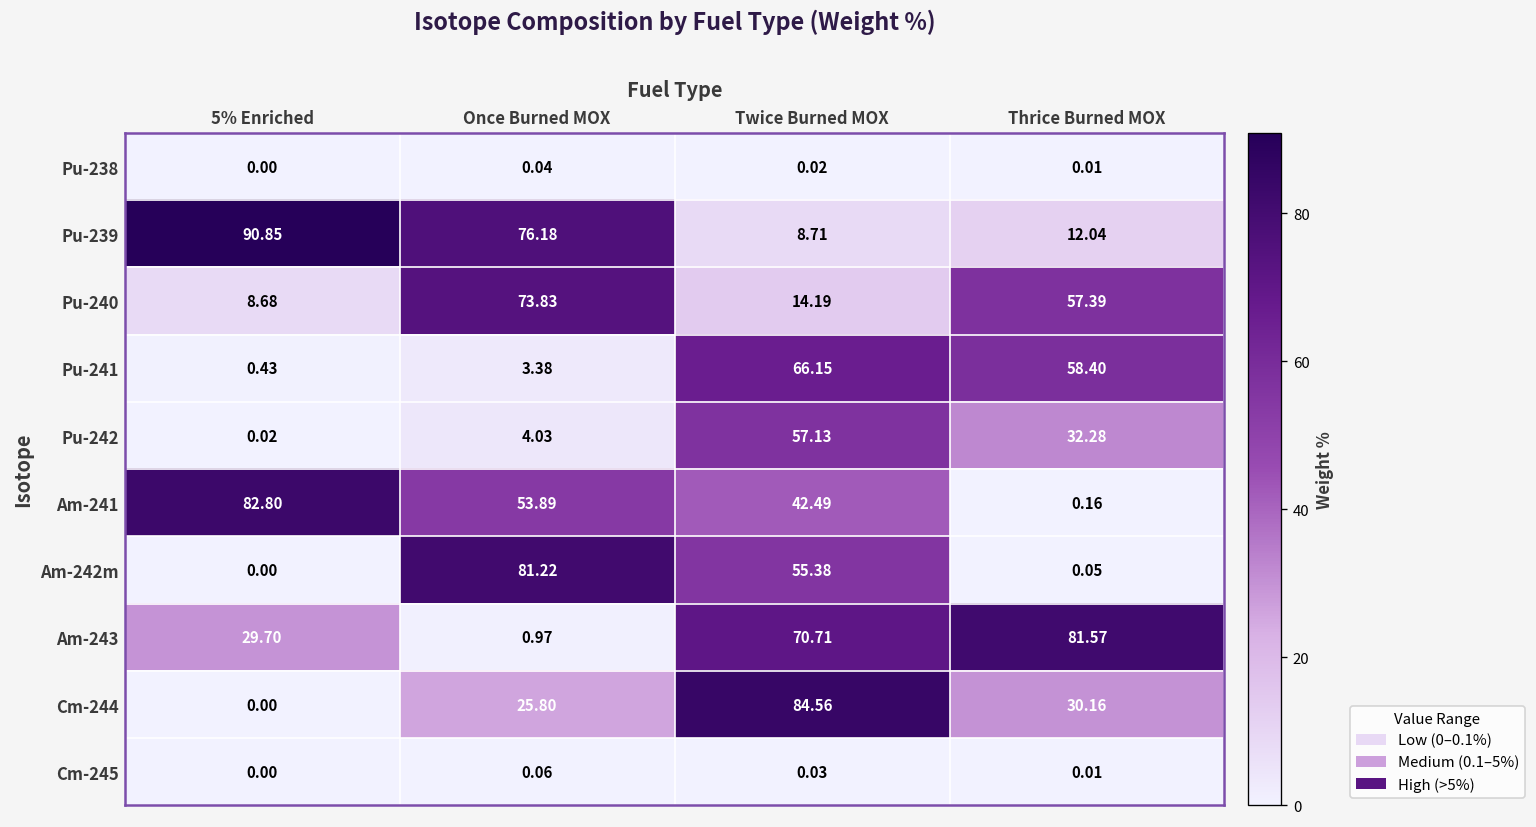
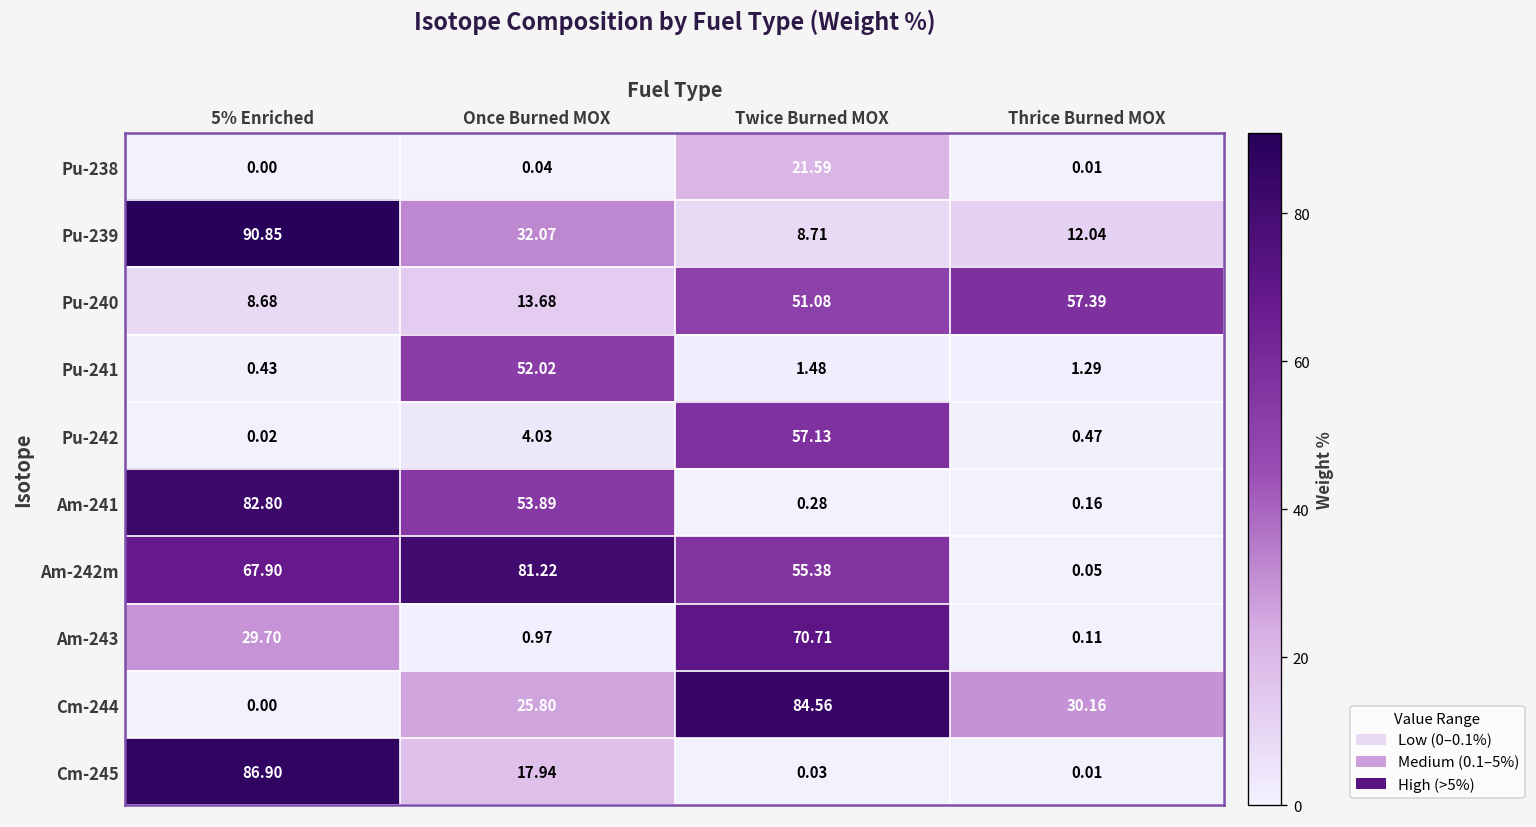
Pu-238, Twice Burned MOX: 0.02 -> 21.59
Pu-239, Once Burned MOX: 76.18 -> 32.07
Pu-240, Once Burned MOX: 73.83 -> 13.68
Pu-240, Twice Burned MOX: 14.19 -> 51.08
Pu-241, Once Burned MOX: 3.38 -> 52.02
Pu-241, Twice Burned MOX: 66.15 -> 1.48
Pu-241, Thrice Burned MOX: 58.40 -> 1.29
Pu-242, Thrice Burned MOX: 32.28 -> 0.47
Am-241, Twice Burned MOX: 42.49 -> 0.28
Am-242m, 5% Enriched: 0.00 -> 67.90
Am-243, Thrice Burned MOX: 81.57 -> 0.11
Cm-245, 5% Enriched: 0.00 -> 86.90
Cm-245, Once Burned MOX: 0.06 -> 17.94
